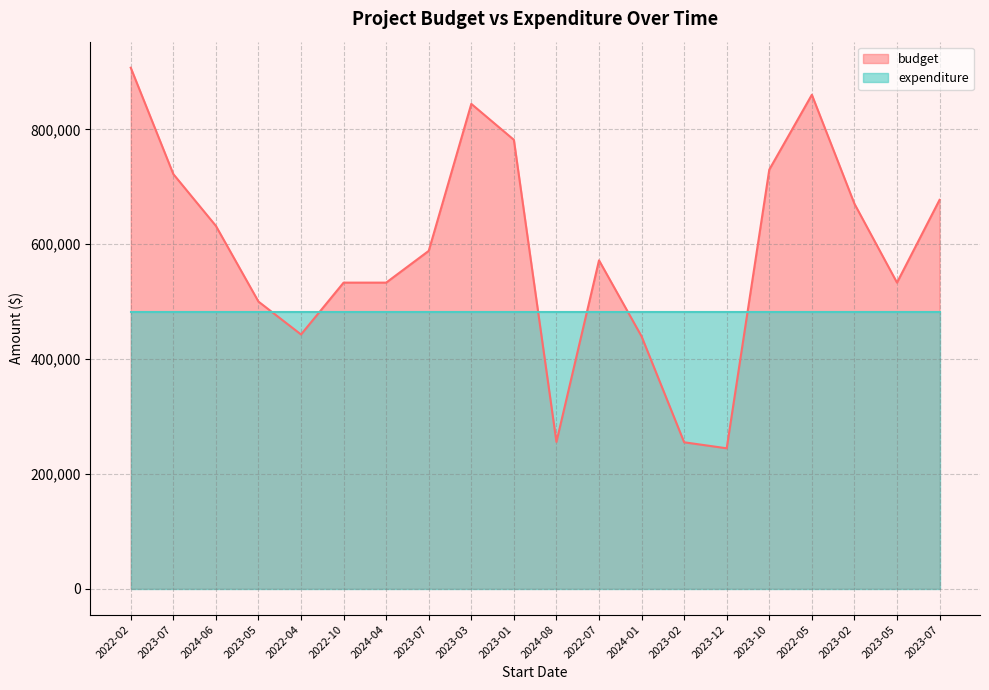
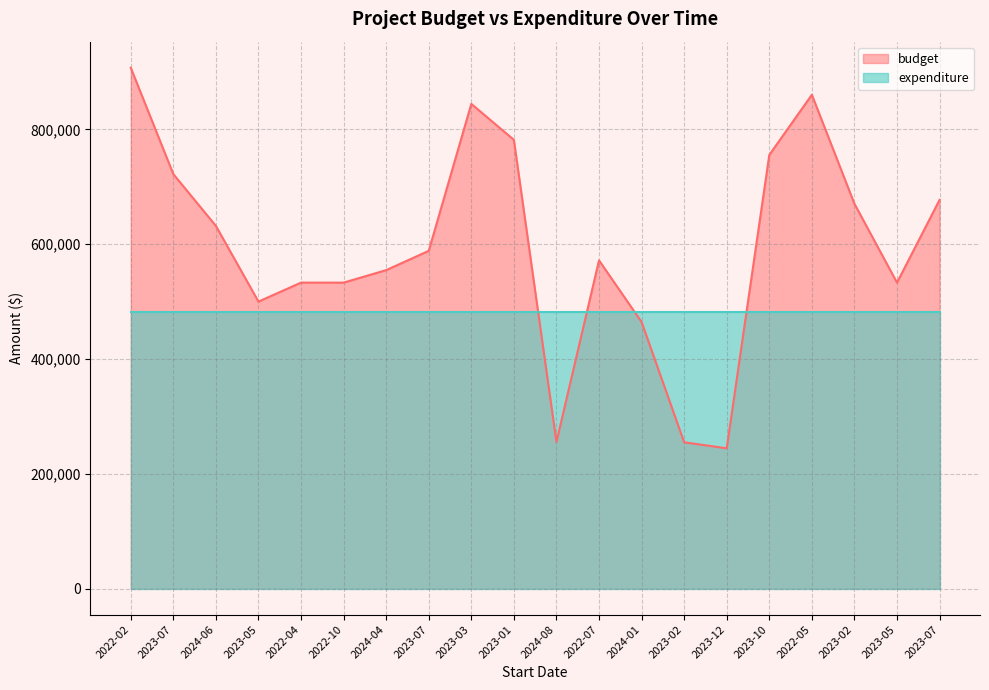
budget, 2022-04: 440,000 -> 530,000
budget, 2024-04: 530,000 -> 550,000
budget, 2024-01: 440,000 -> 460,000
budget, 2023-10: 730,000 -> 760,000
